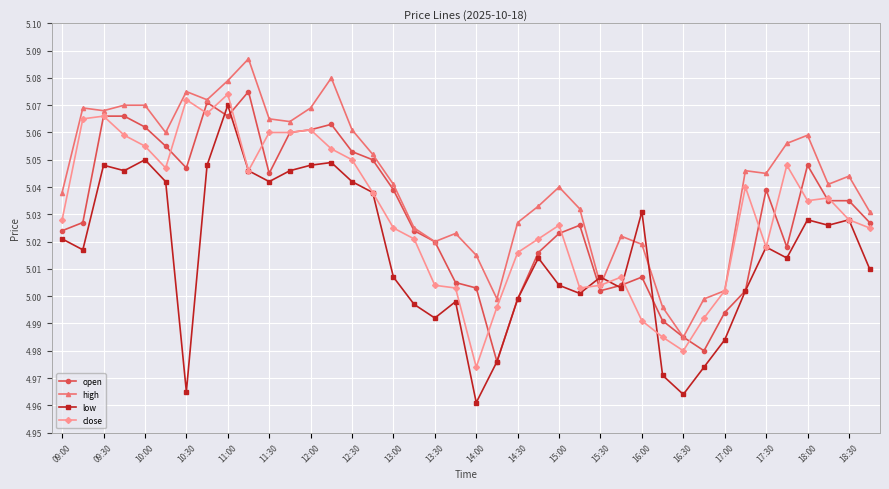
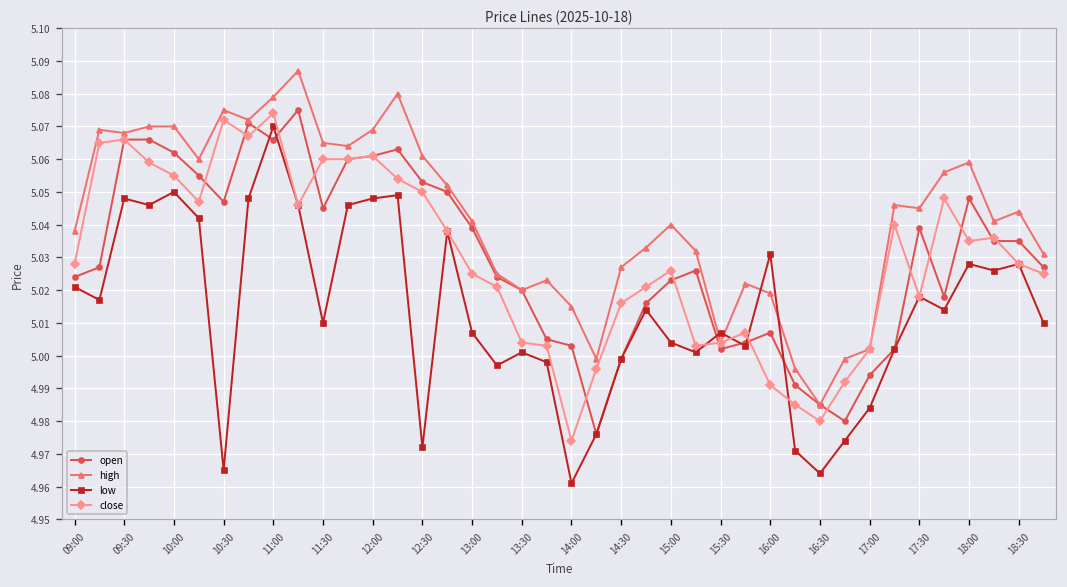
low, 11:30: 5.042 -> 5.010
low, 12:30: 5.042 -> 4.972
low, 13:30: 4.992 -> 5.001
